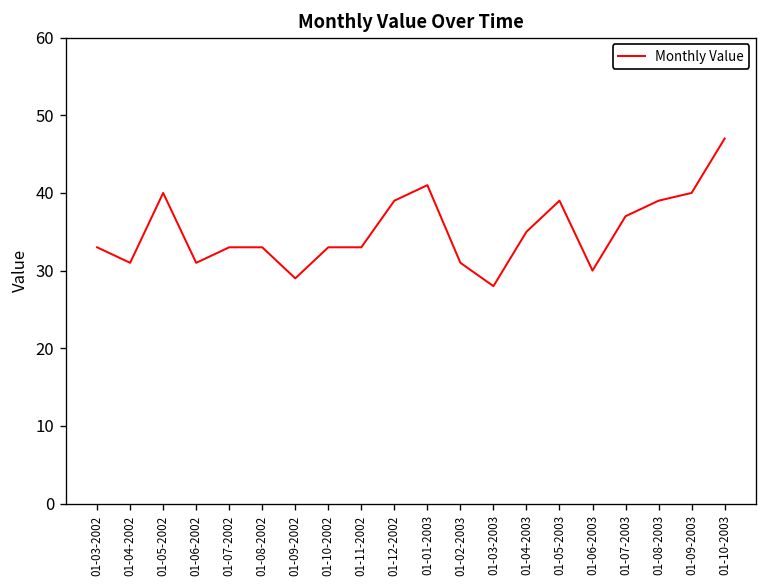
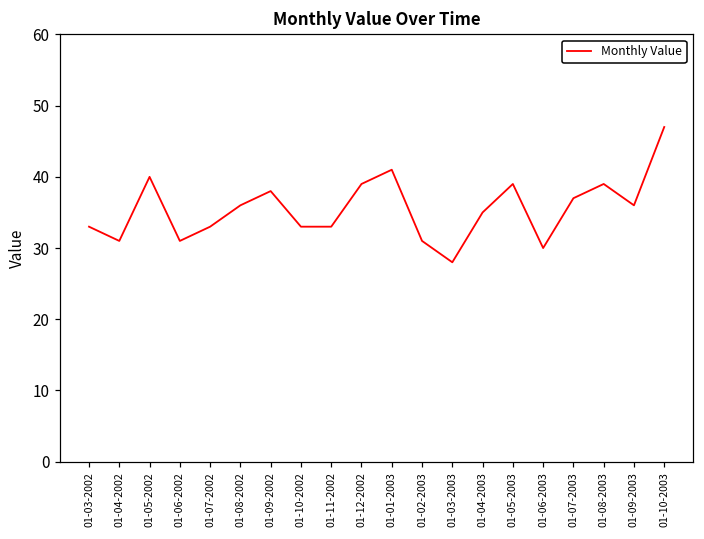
01-08-2002: 33 -> 36
01-09-2002: 29 -> 38
01-09-2003: 40 -> 36
